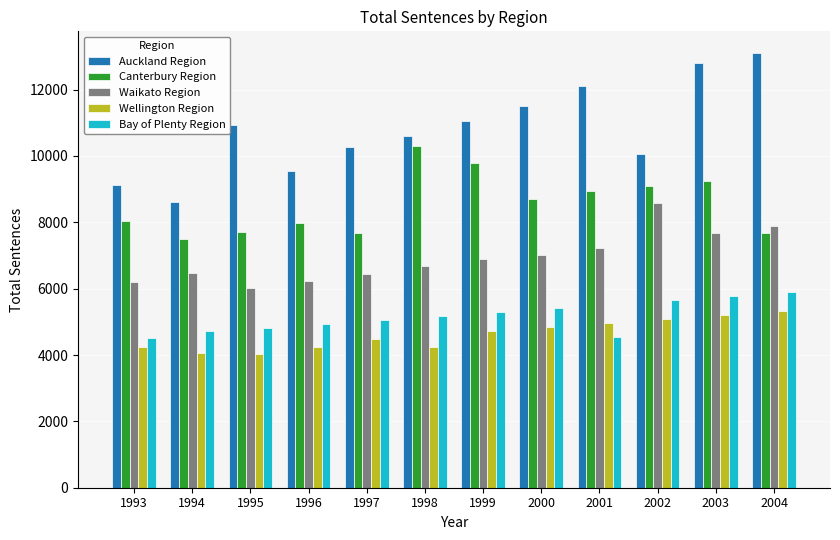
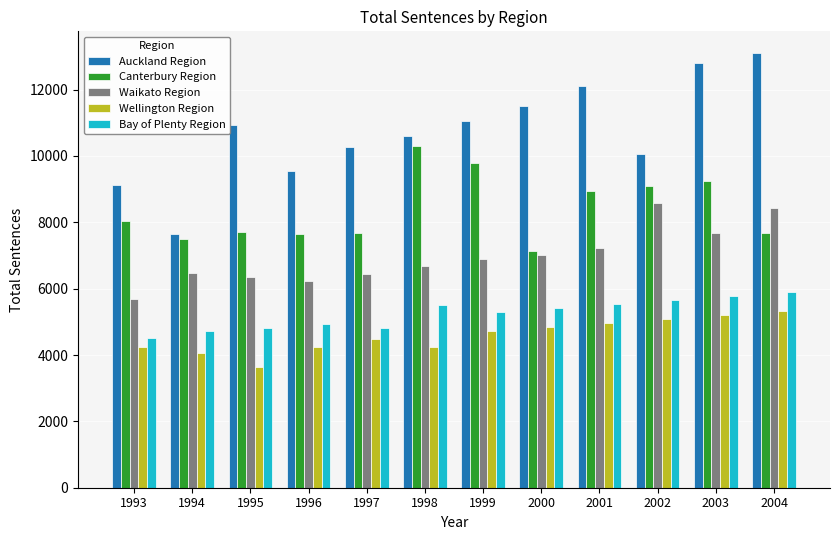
Waikato Region, 1993: 6200 -> 5700
Auckland Region, 1994: 8600 -> 7600
Waikato Region, 1995: 6000 -> 6300
Wellington Region, 1995: 4000 -> 3600
Canterbury Region, 1996: 8000 -> 7700
Bay of Plenty Region, 1997: 5100 -> 4800
Bay of Plenty Region, 1998: 5200 -> 5500
Canterbury Region, 2000: 8700 -> 7100
Bay of Plenty Region, 2001: 4500 -> 5500
Waikato Region, 2004: 7900 -> 8400
